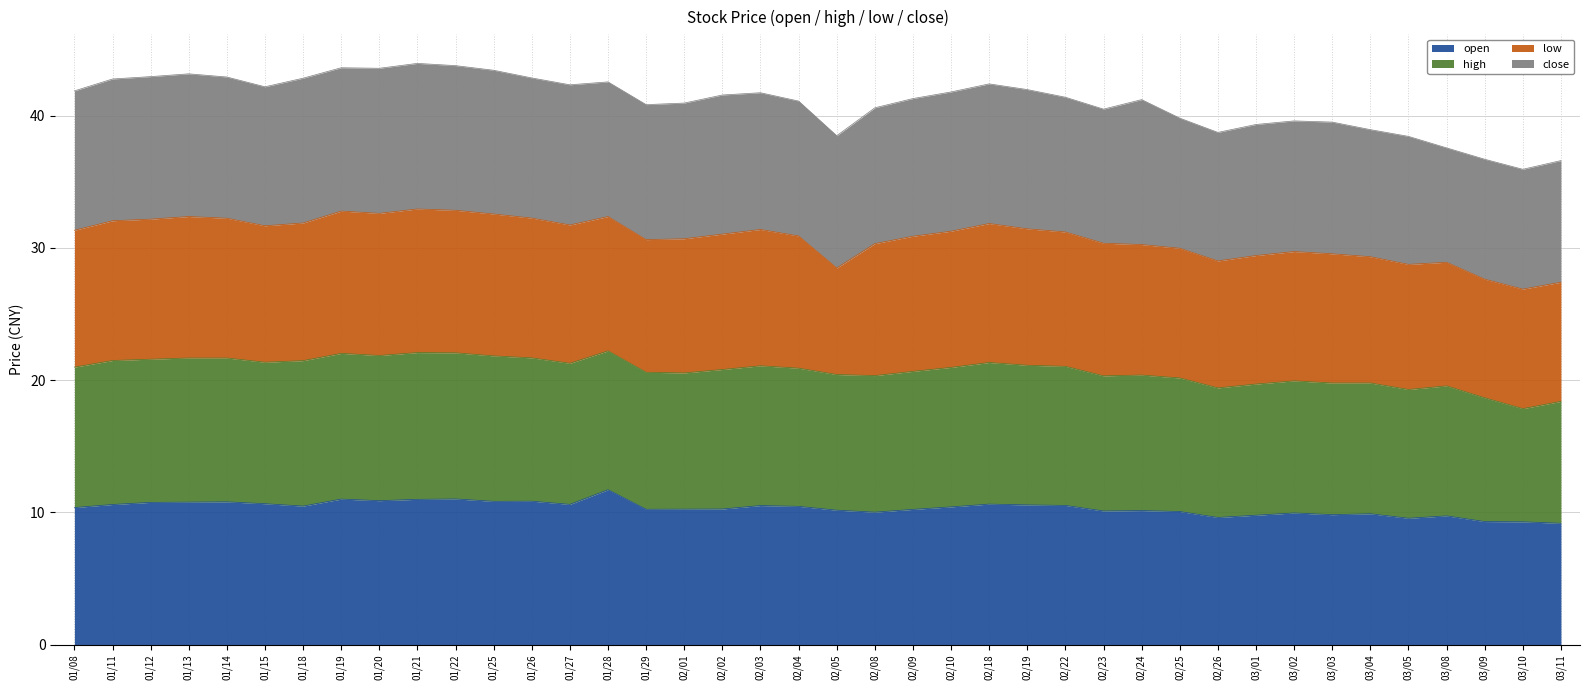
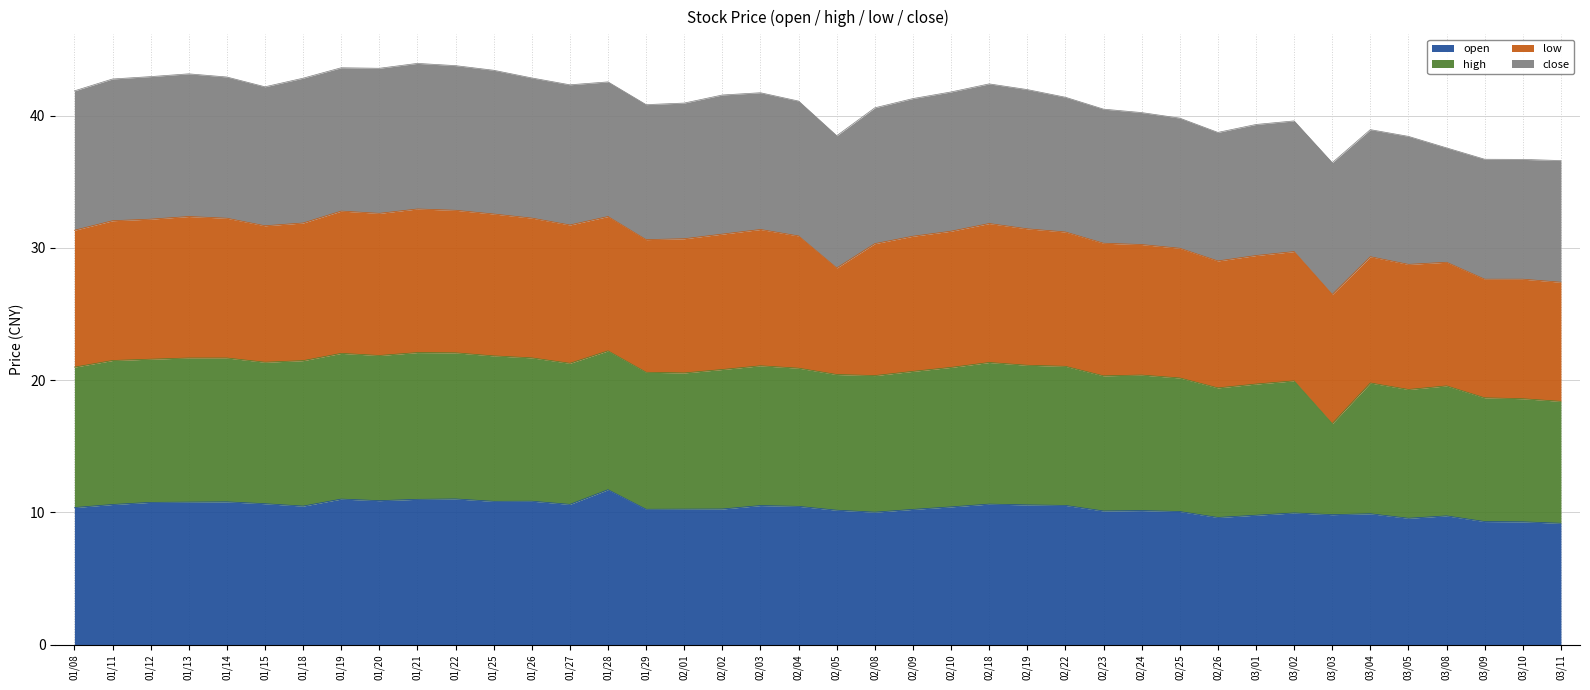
close, 02/24: 11.0 -> 10.0
high, 03/03: 10.0 -> 6.9
high, 03/10: 8.6 -> 9.3
